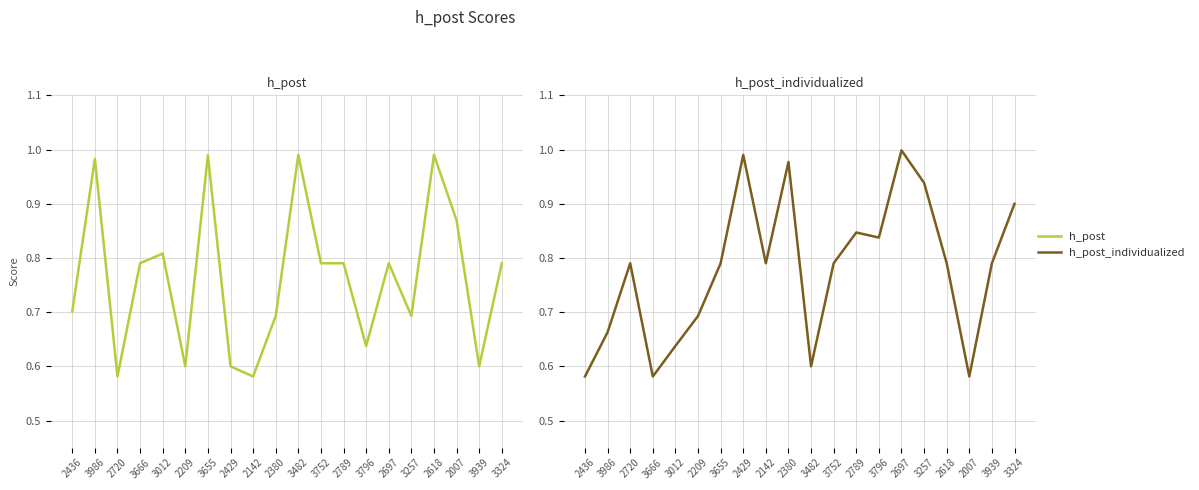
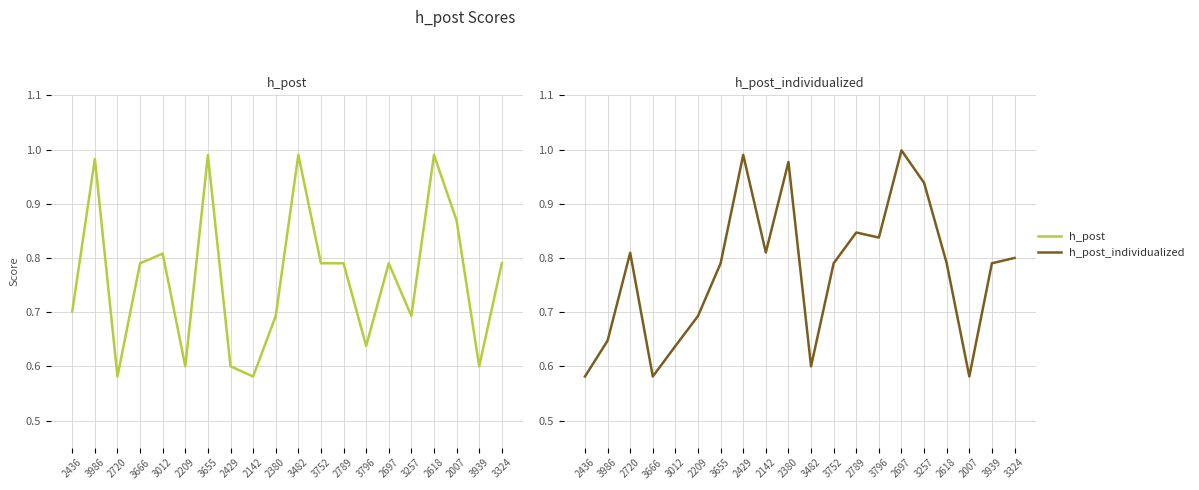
h_post_individualized, 3986: 0.66 -> 0.65
h_post_individualized, 2720: 0.79 -> 0.81
h_post_individualized, 2142: 0.79 -> 0.81
h_post_individualized, 3324: 0.9 -> 0.8
